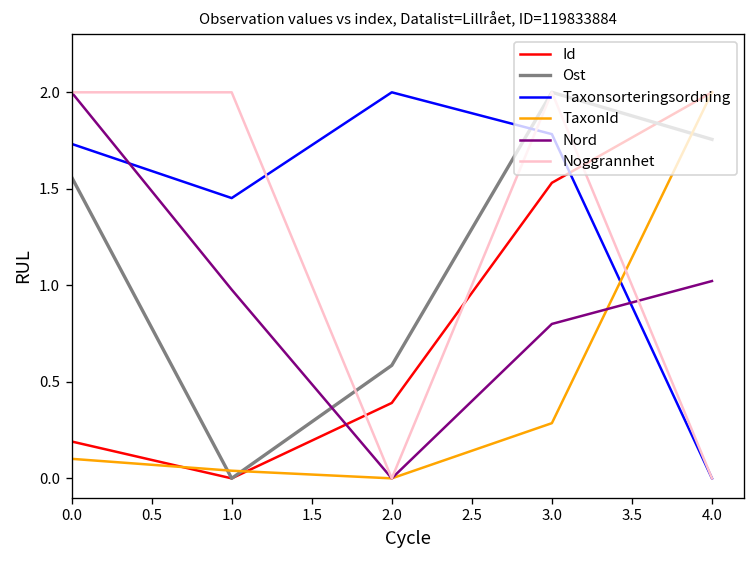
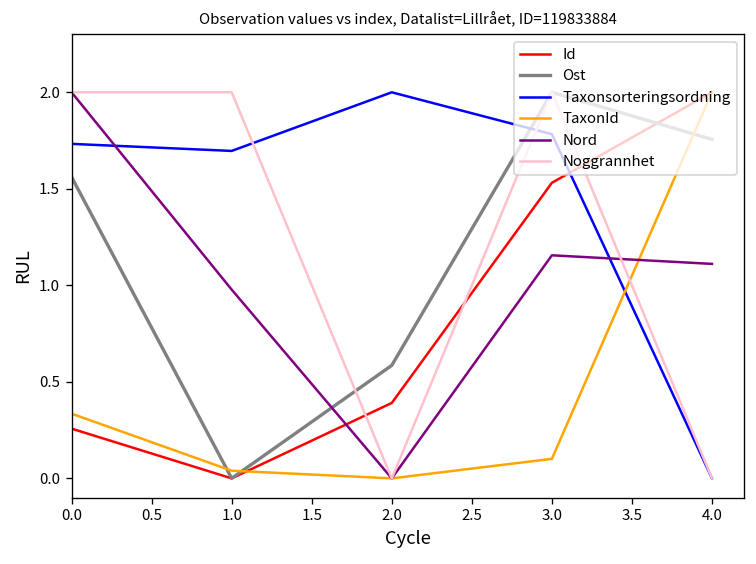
Id, 0.0: 0.19 -> 0.26
TaxonId, 0.0: 0.10 -> 0.34
Taxonsorteringsordning, 1.0: 1.45 -> 1.70
TaxonId, 3.0: 0.29 -> 0.10
Nord, 3.0: 0.80 -> 1.16
Nord, 4.0: 1.02 -> 1.11
